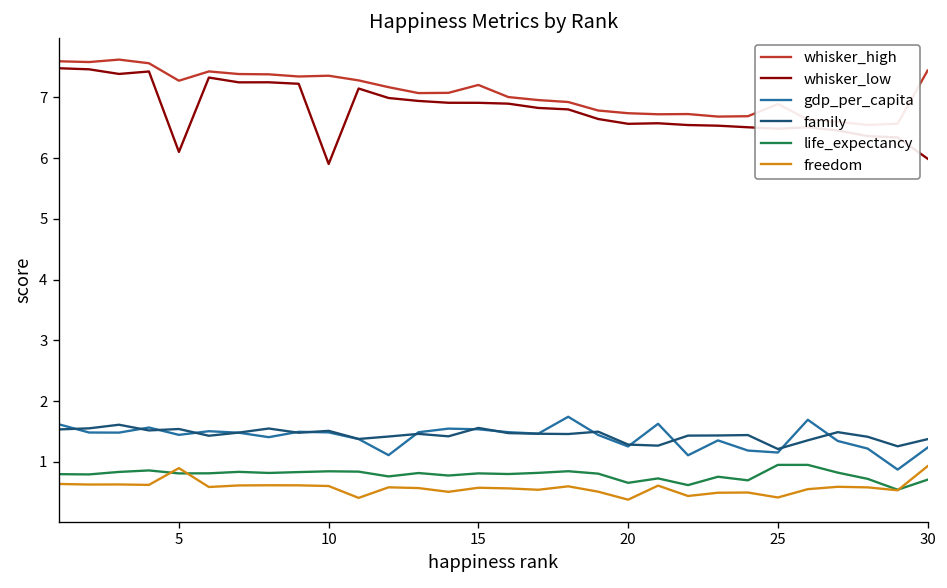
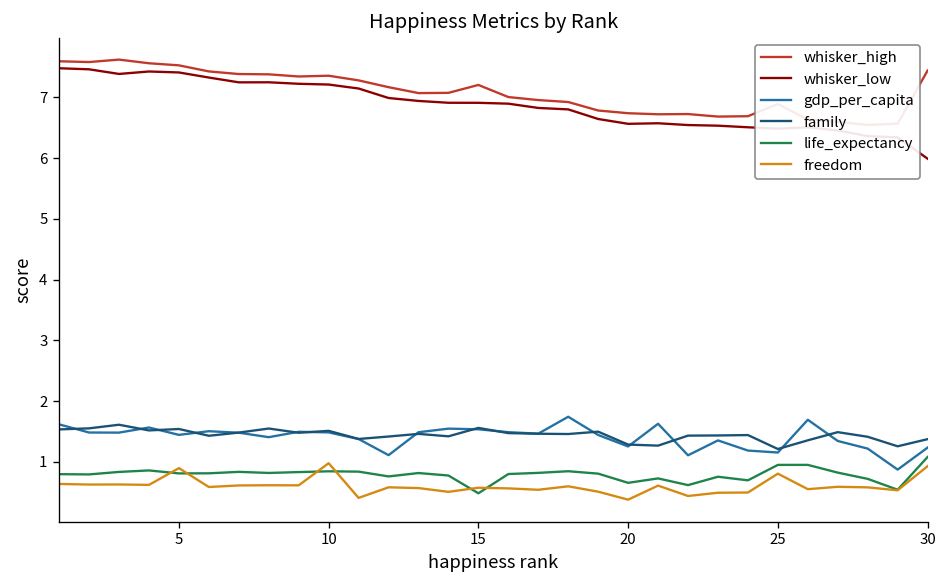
whisker_high, 5: 7.3 -> 7.5
whisker_low, 5: 6.1 -> 7.4
whisker_low, 10: 5.9 -> 7.2
freedom, 10: 0.6 -> 1.0
life_expectancy, 15: 0.8 -> 0.5
freedom, 25: 0.4 -> 0.8
life_expectancy, 30: 0.7 -> 1.1
